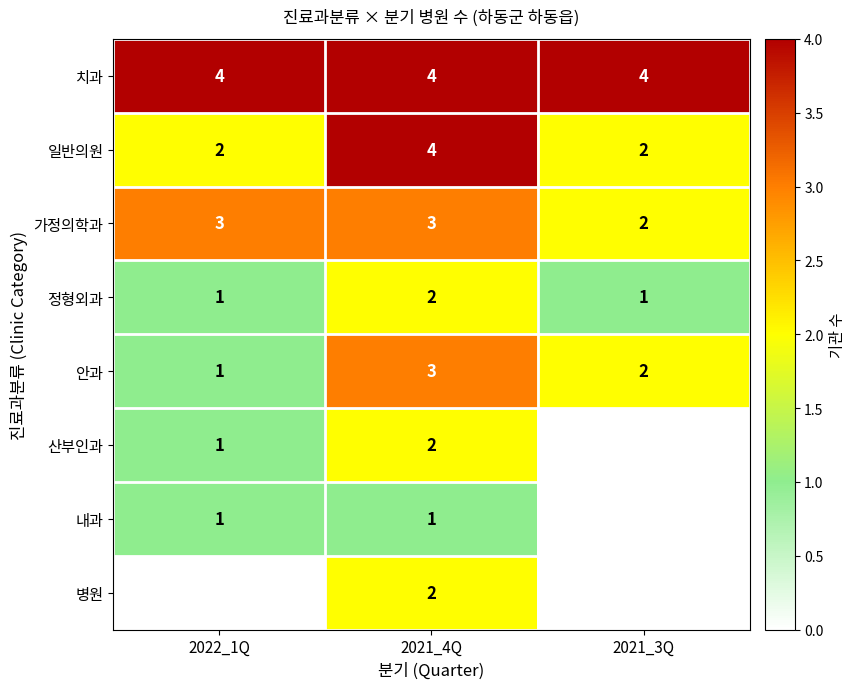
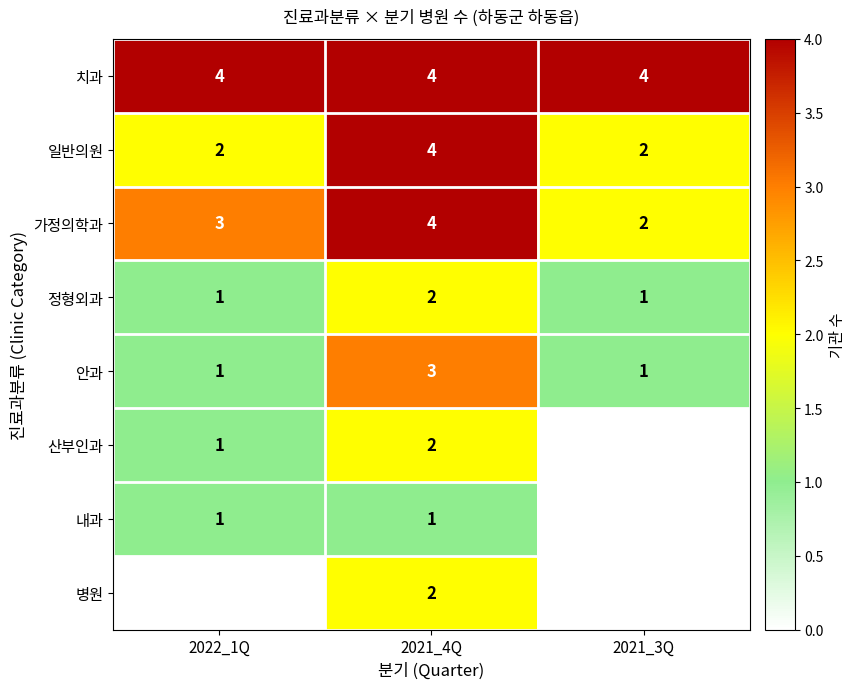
가정의학과, 2021_4Q: 3 -> 4
안과, 2021_3Q: 2 -> 1
